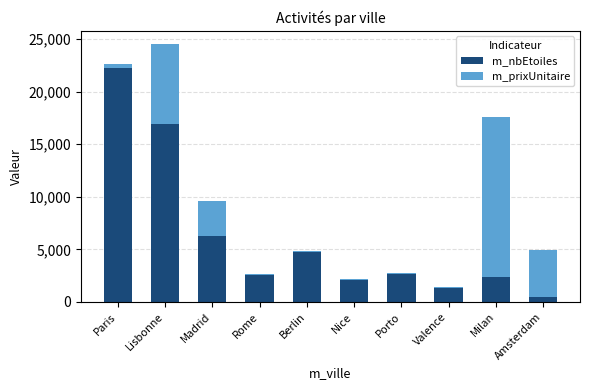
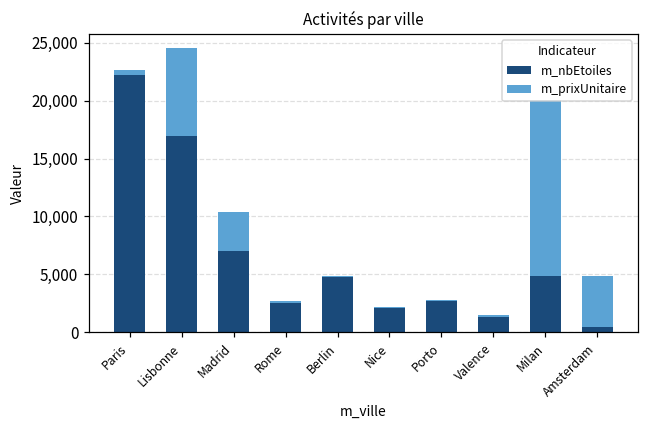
m_nbEtoiles, Madrid: 6,200 -> 7,000
m_nbEtoiles, Milan: 2,400 -> 4,900
